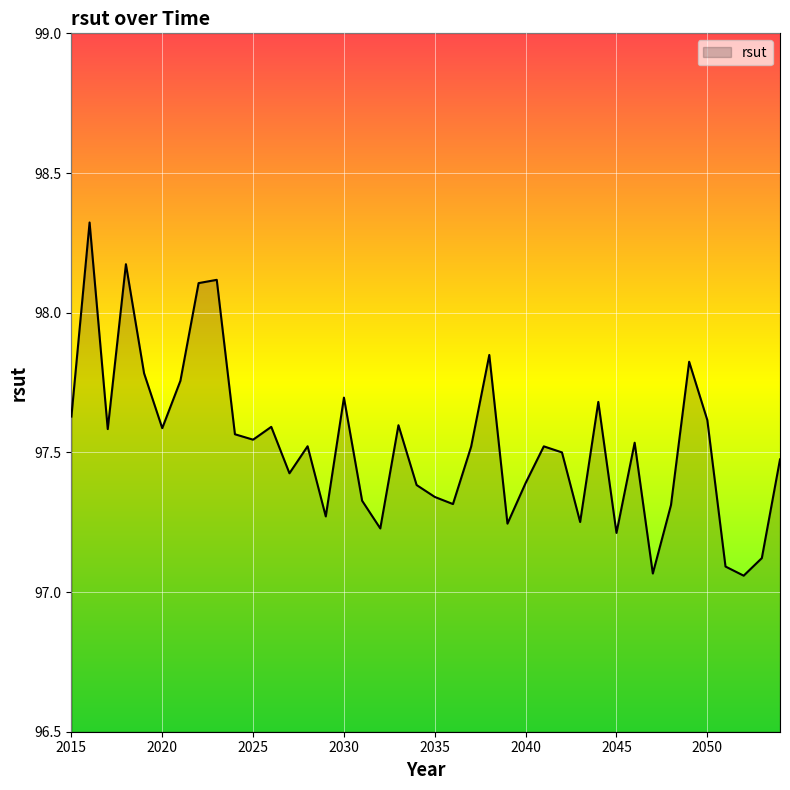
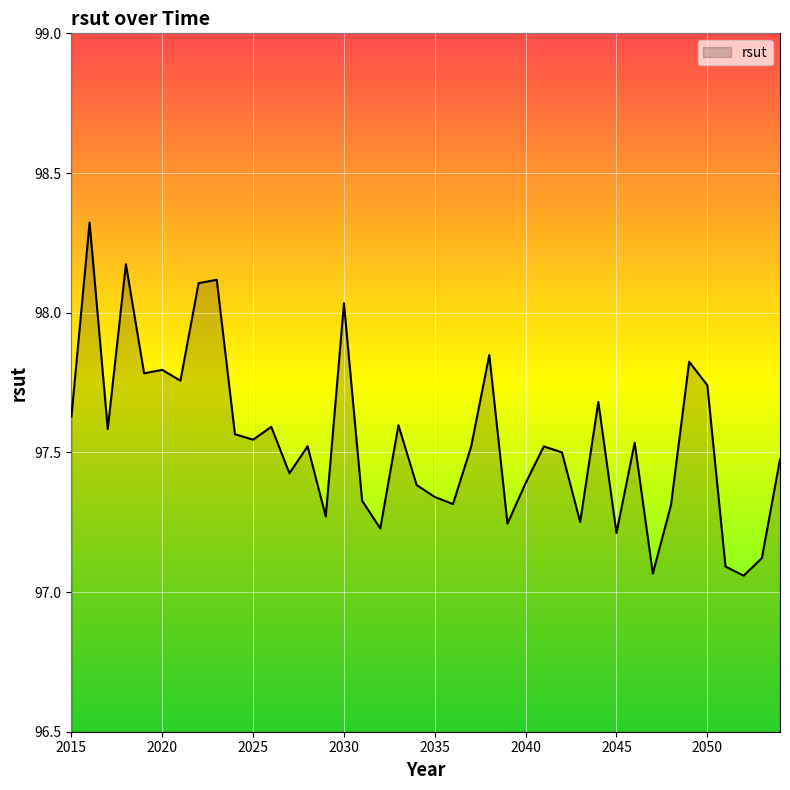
2020: 97.59 -> 97.80
2030: 97.70 -> 98.03
2050: 97.62 -> 97.74
